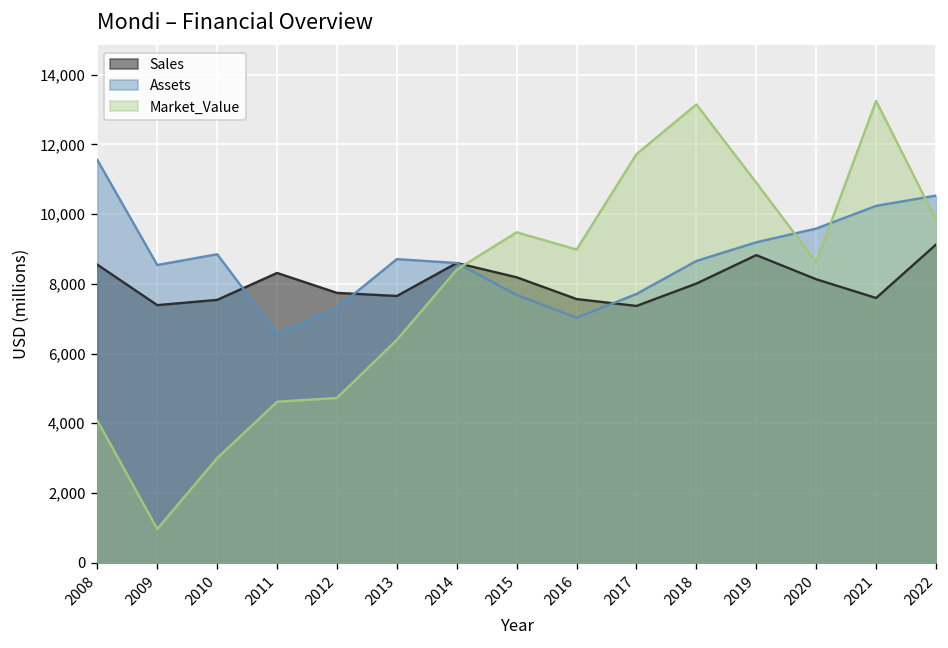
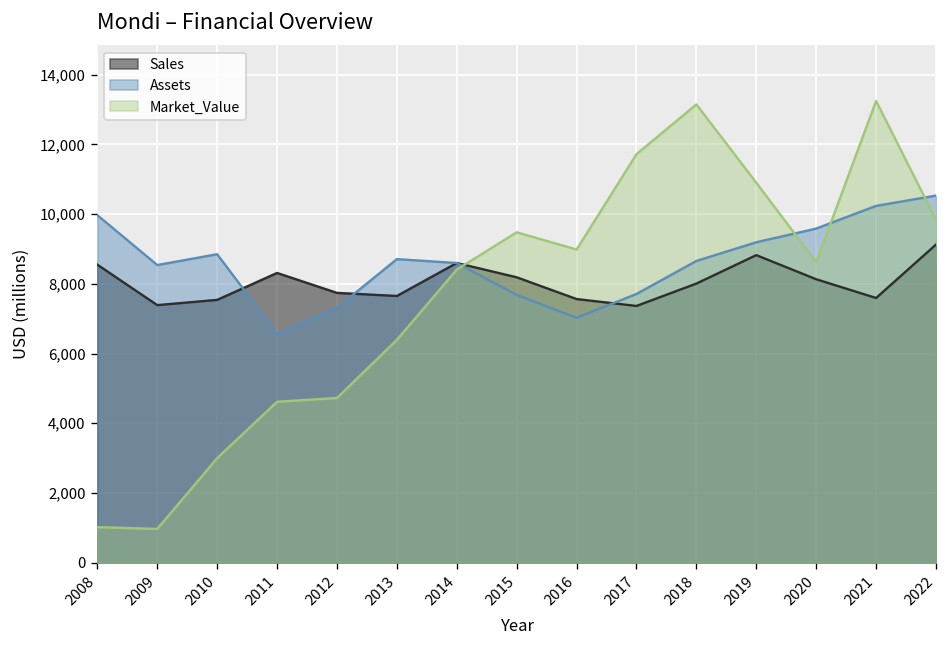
Assets, 2008: 11,600 -> 10,000
Market_Value, 2008: 4,100 -> 1,000
